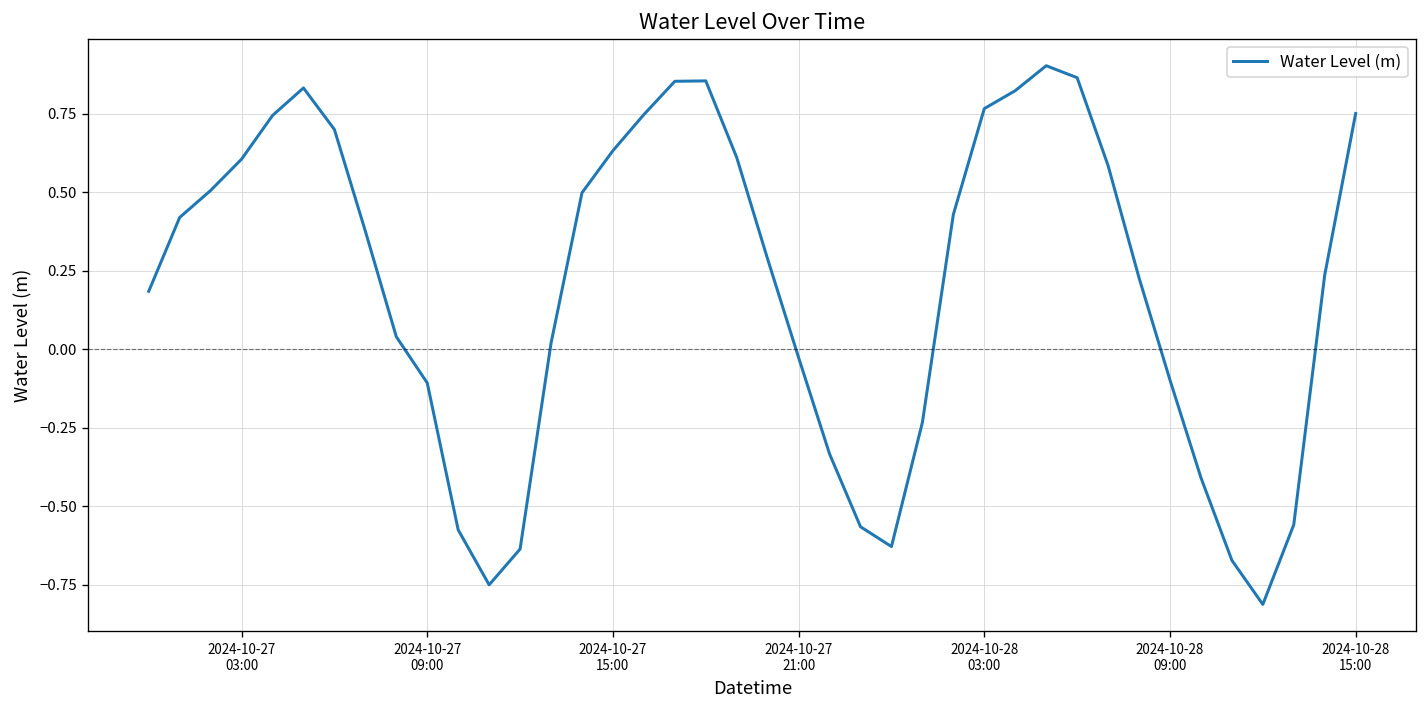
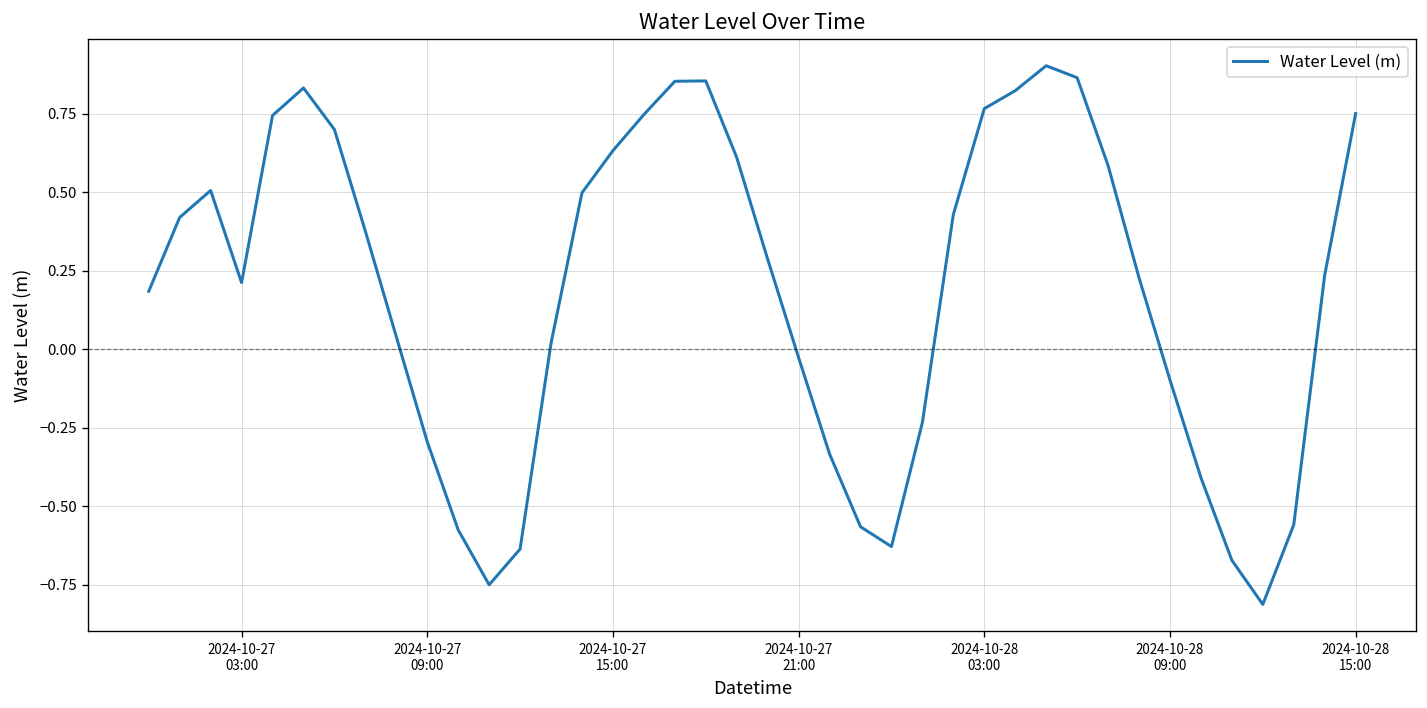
2024-10-27 03:00: 0.61 -> 0.21
2024-10-27 09:00: -0.11 -> -0.29
